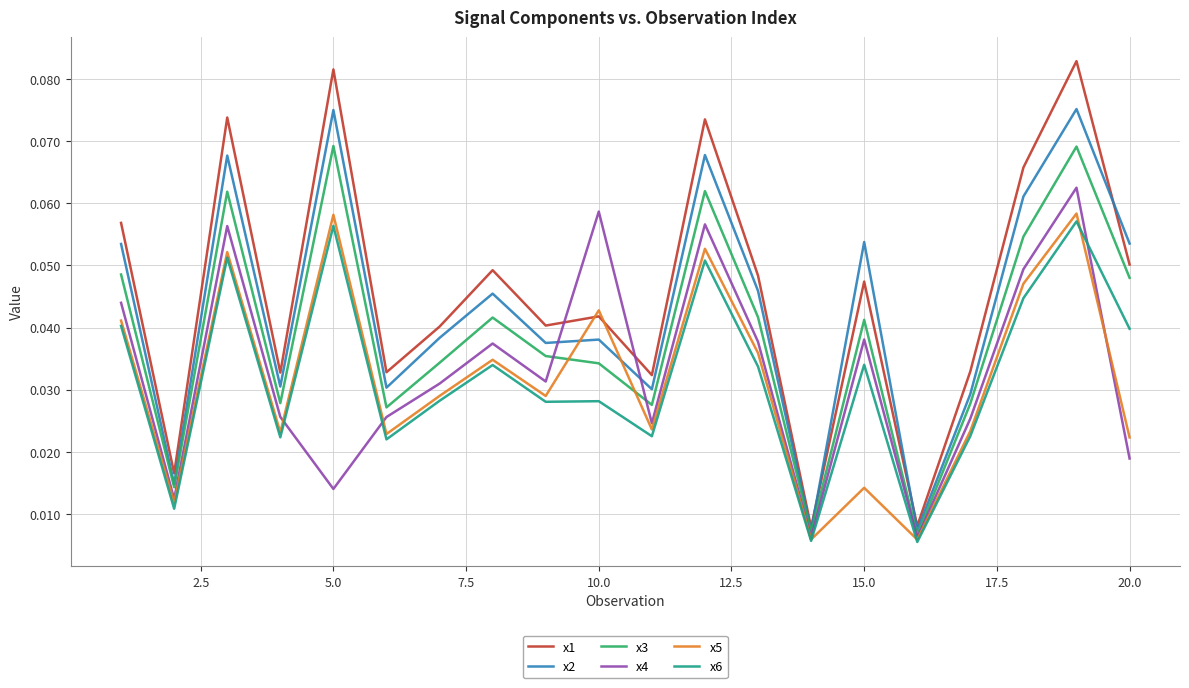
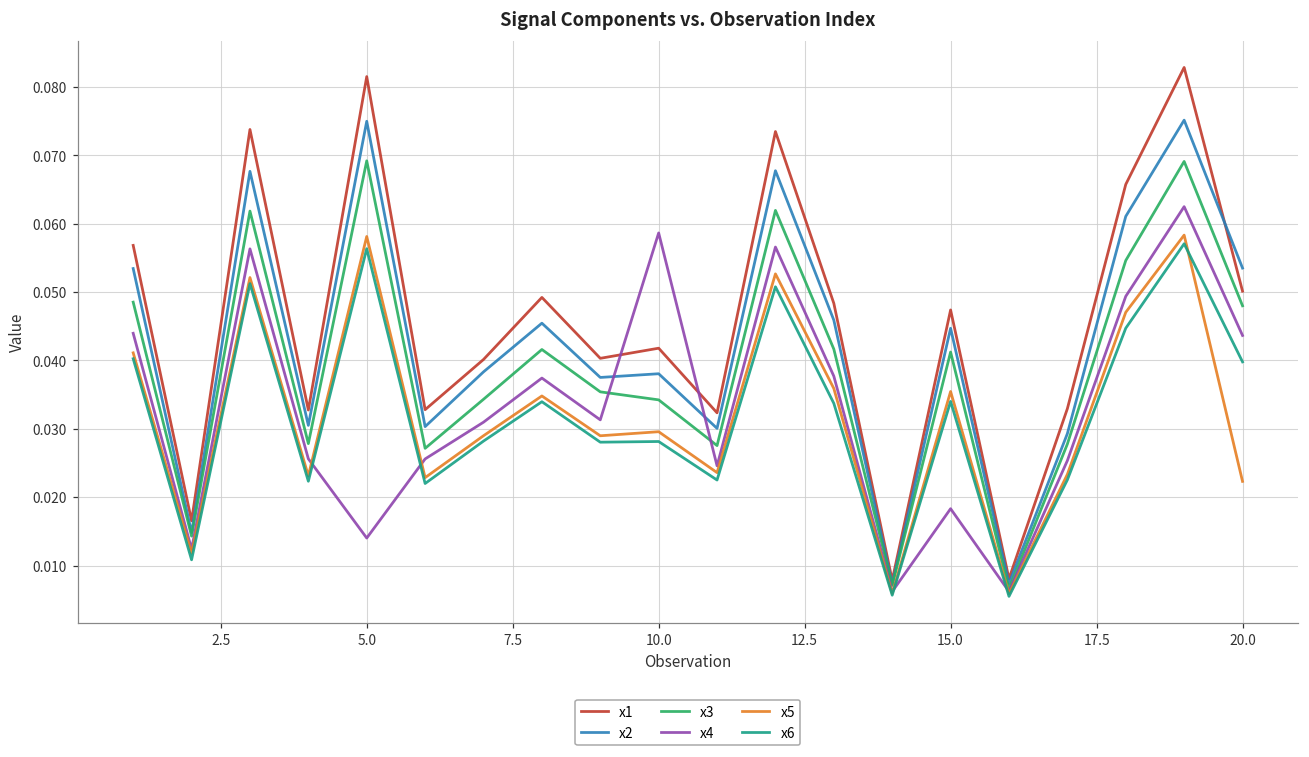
x5, 10.0: 0.043 -> 0.030
x2, 15.0: 0.054 -> 0.045
x4, 15.0: 0.038 -> 0.018
x5, 15.0: 0.014 -> 0.035
x4, 20.0: 0.019 -> 0.044
